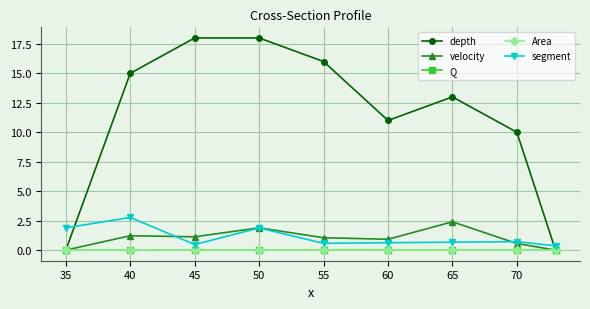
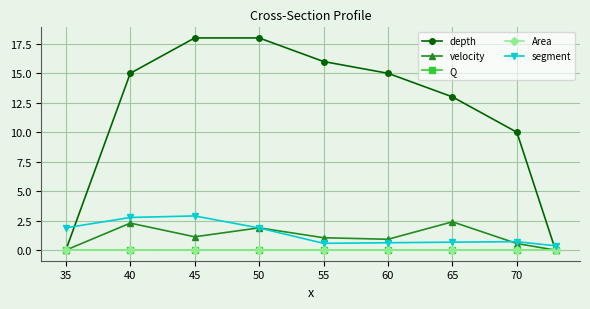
velocity, 40: 1.2 -> 2.3
segment, 45: 0.5 -> 2.9
depth, 60: 11 -> 15
